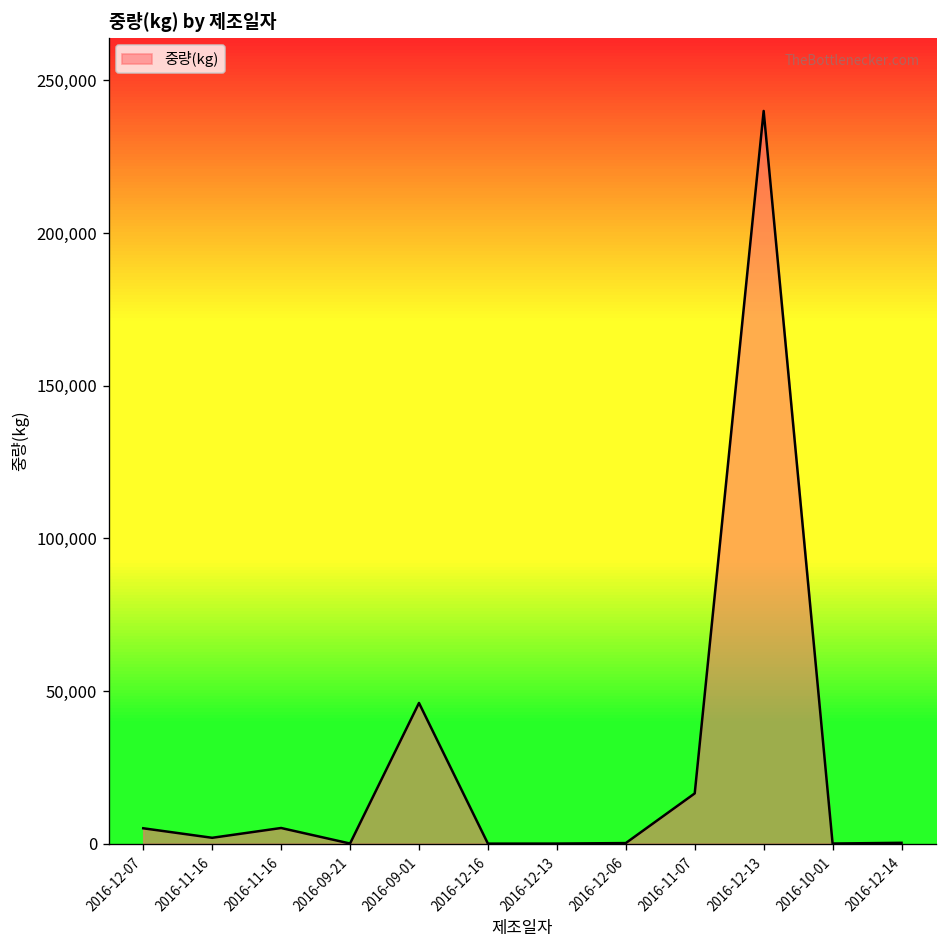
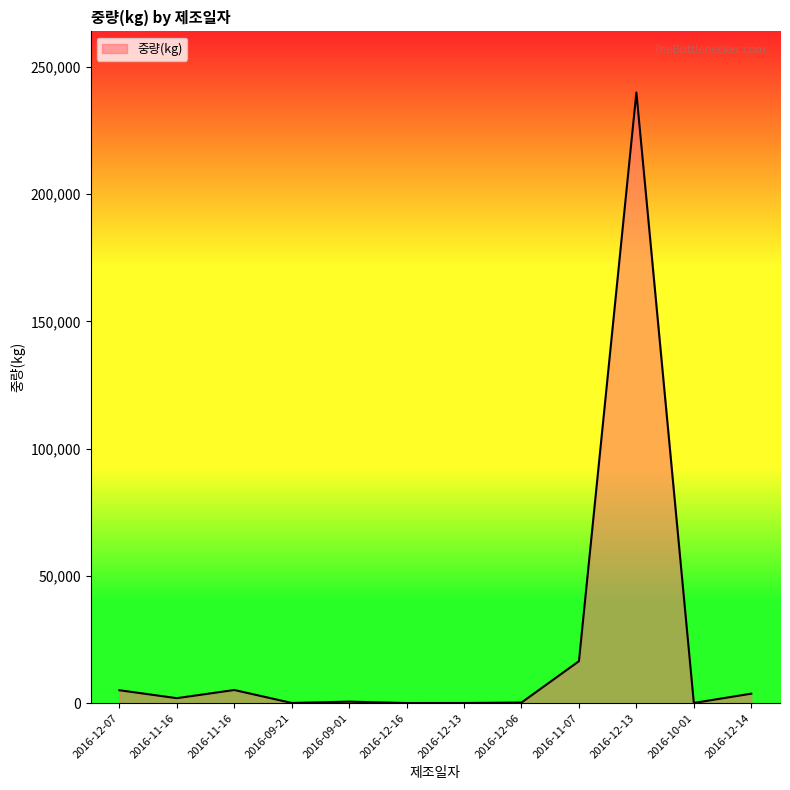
2016-09-01: 46,000 -> 1,000
2016-12-14: 0 -> 4,000
